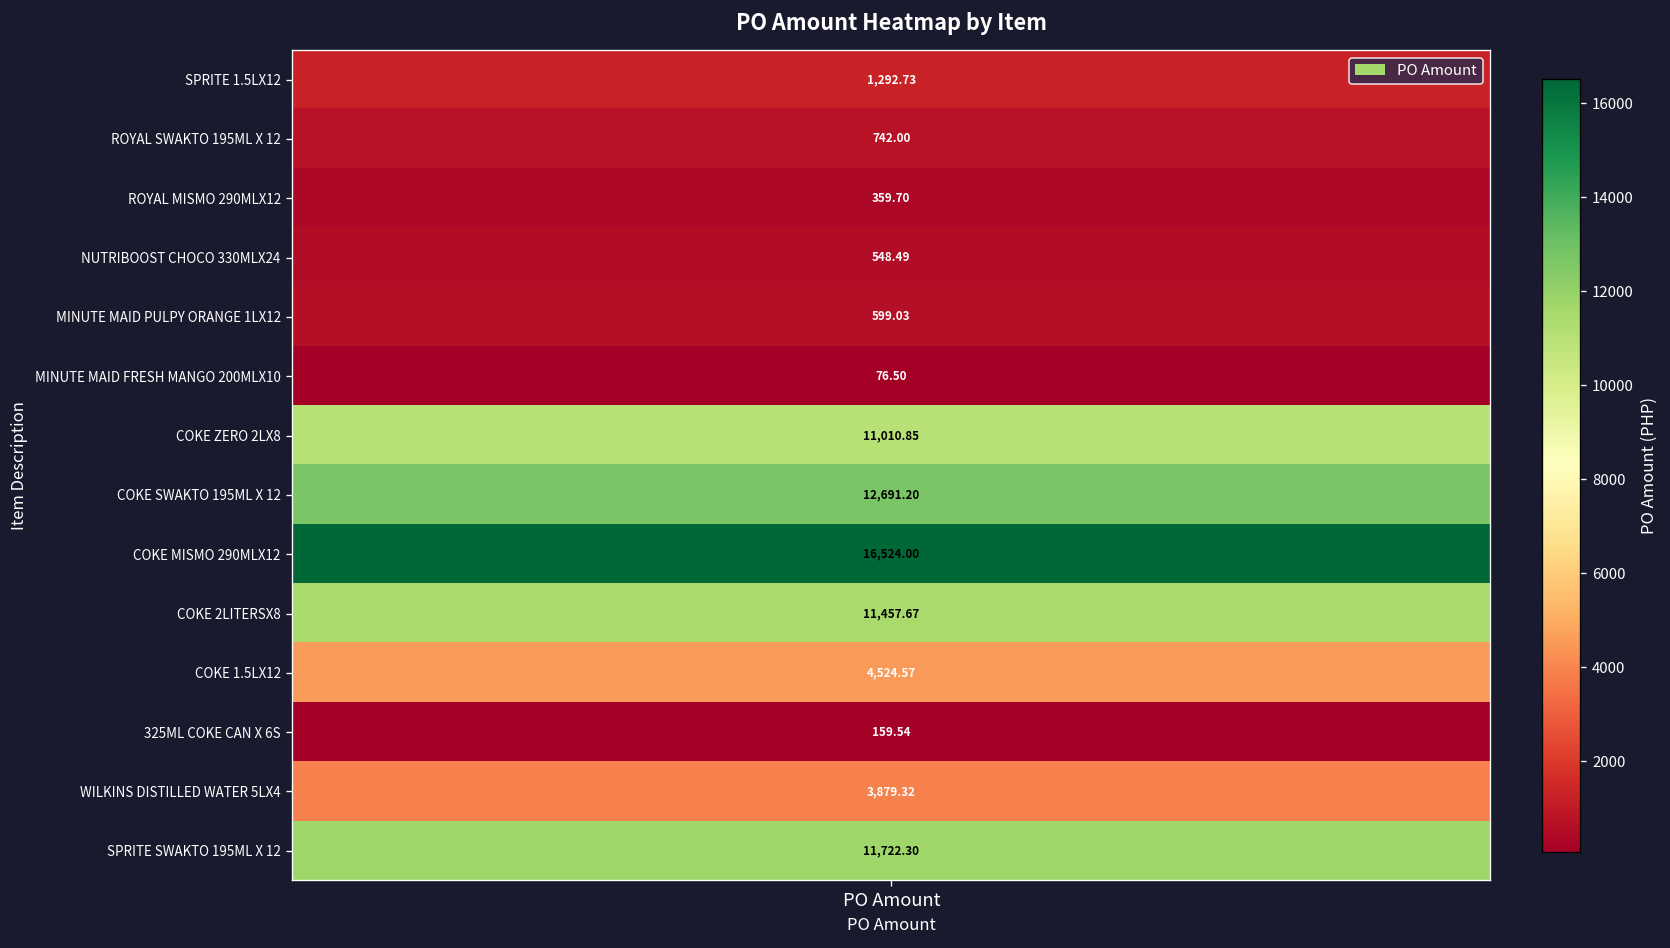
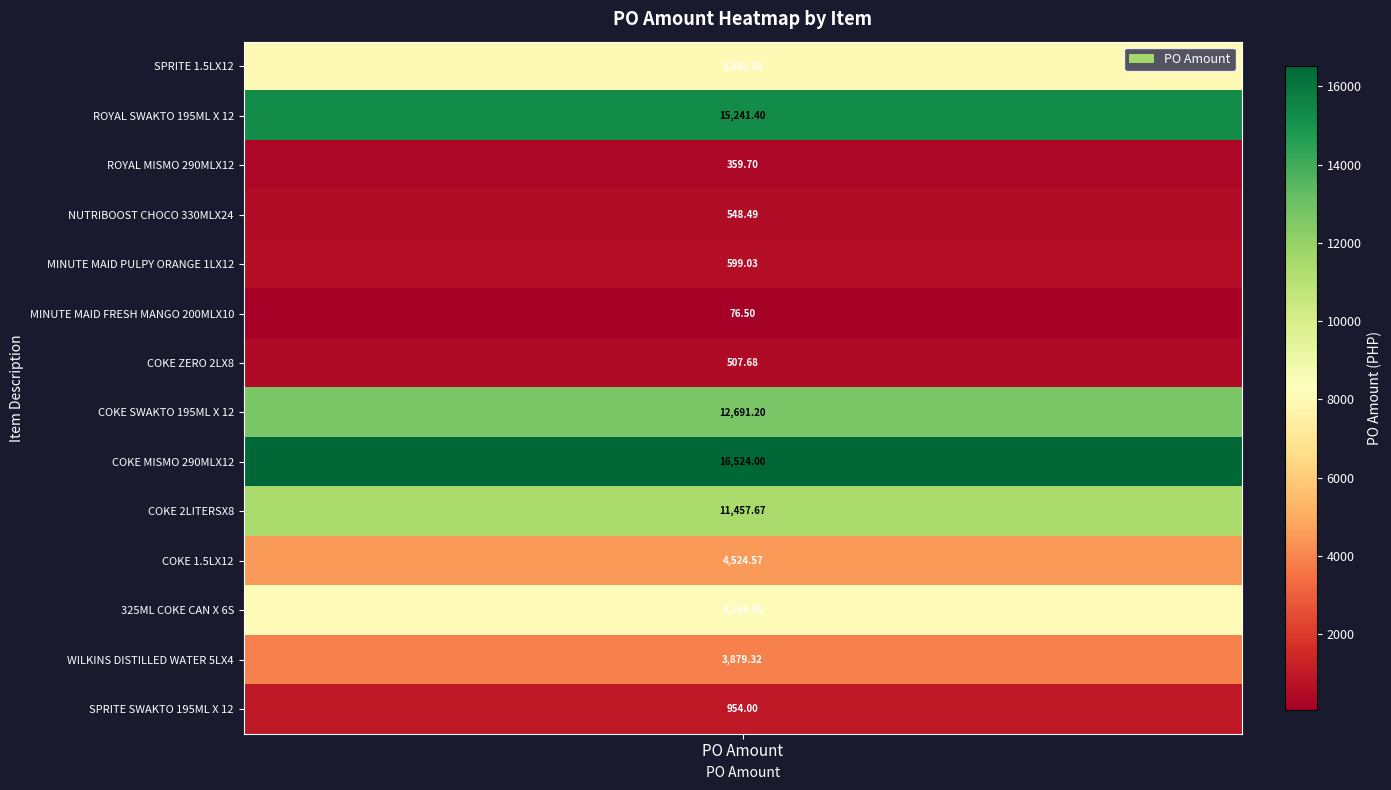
SPRITE 1.5LX12, PO Amount: 1,292.73 -> 8,003.26
ROYAL SWAKTO 195ML X 12, PO Amount: 742.00 -> 15,241.40
COKE ZERO 2LX8, PO Amount: 11,010.85 -> 507.68
325ML COKE CAN X 6S, PO Amount: 159.54 -> 8,154.40
SPRITE SWAKTO 195ML X 12, PO Amount: 11,722.30 -> 954.00
